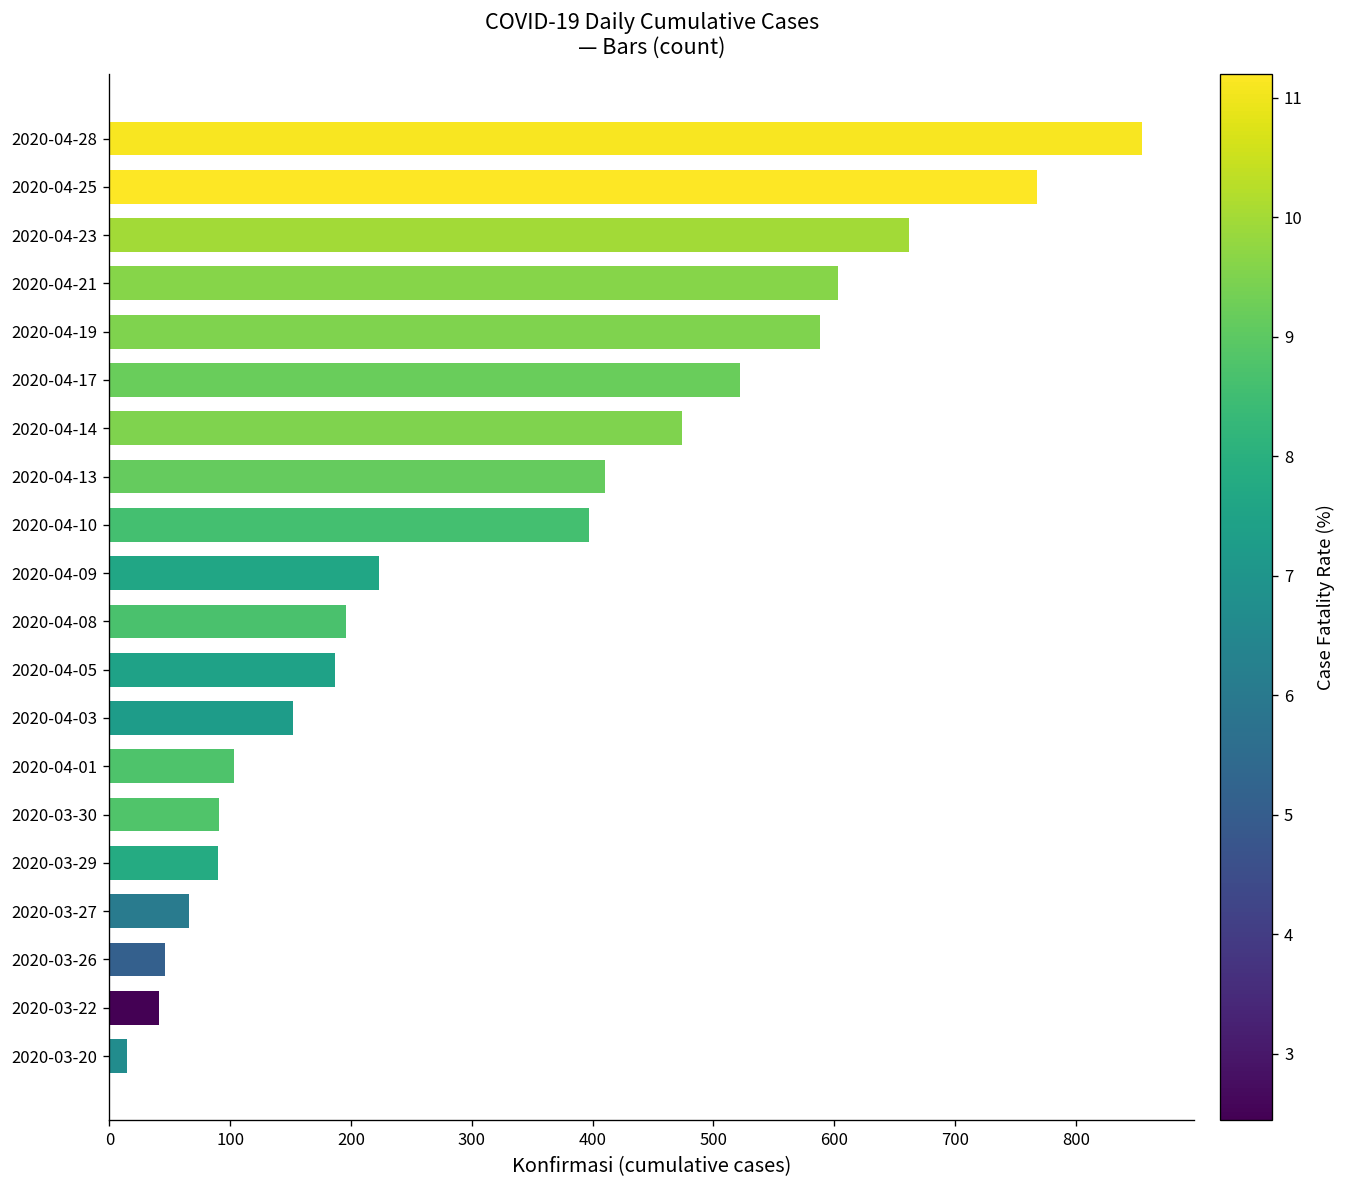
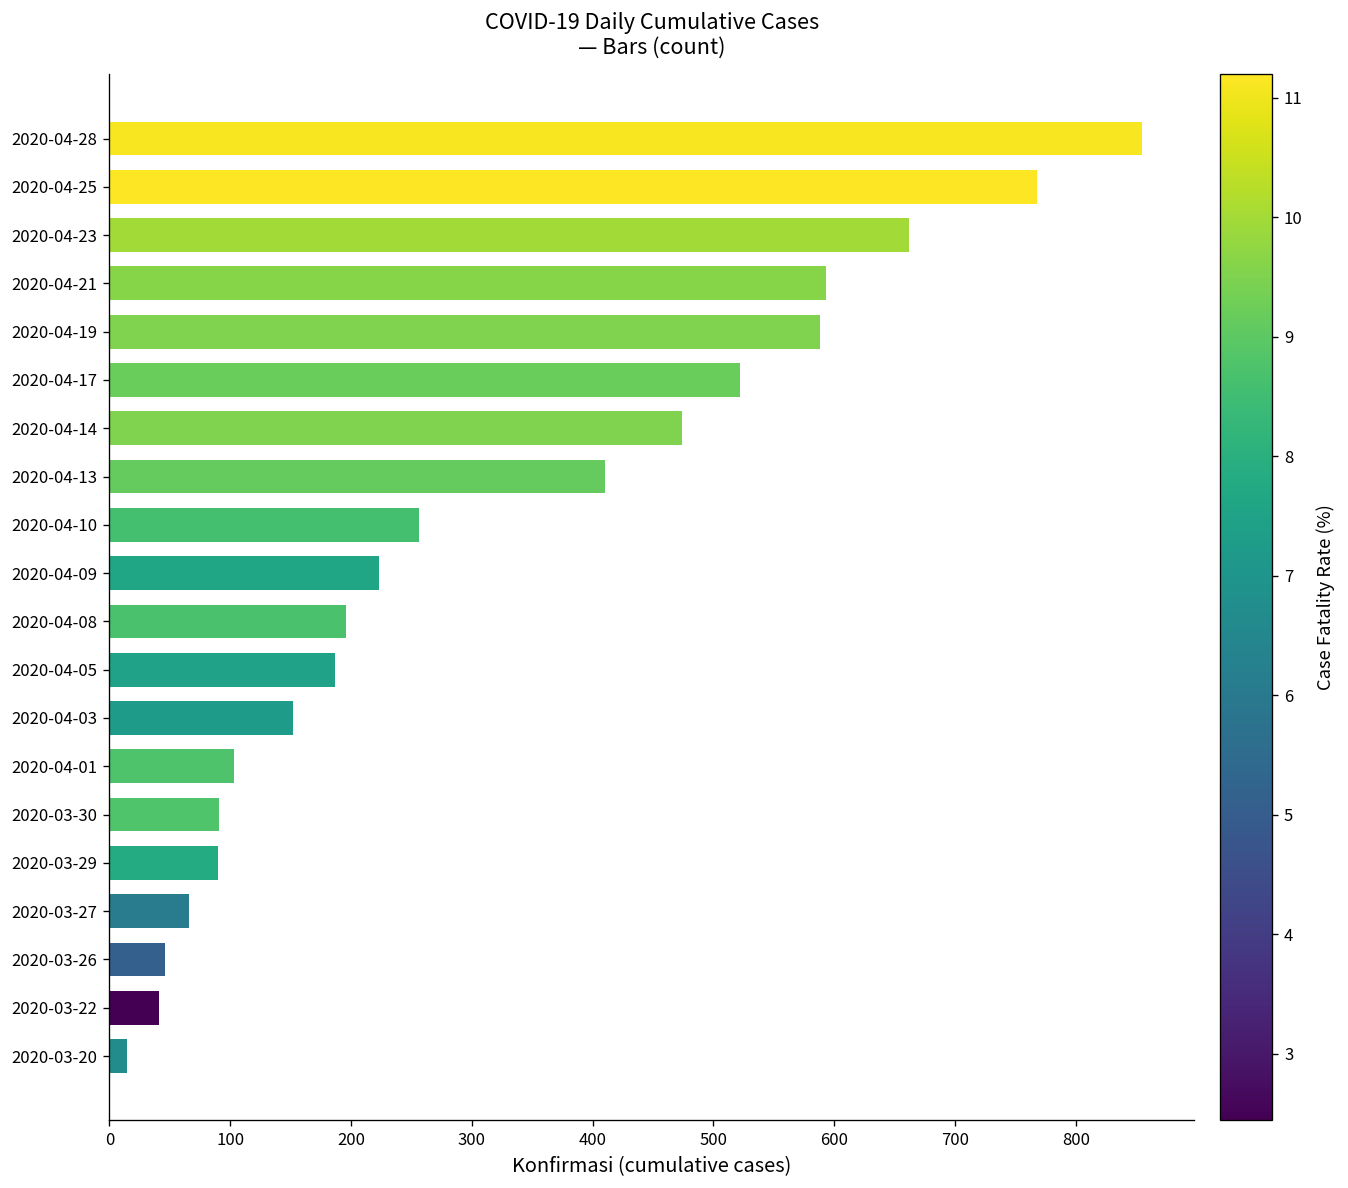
2020-04-21: 603 -> 593
2020-04-10: 397 -> 256
